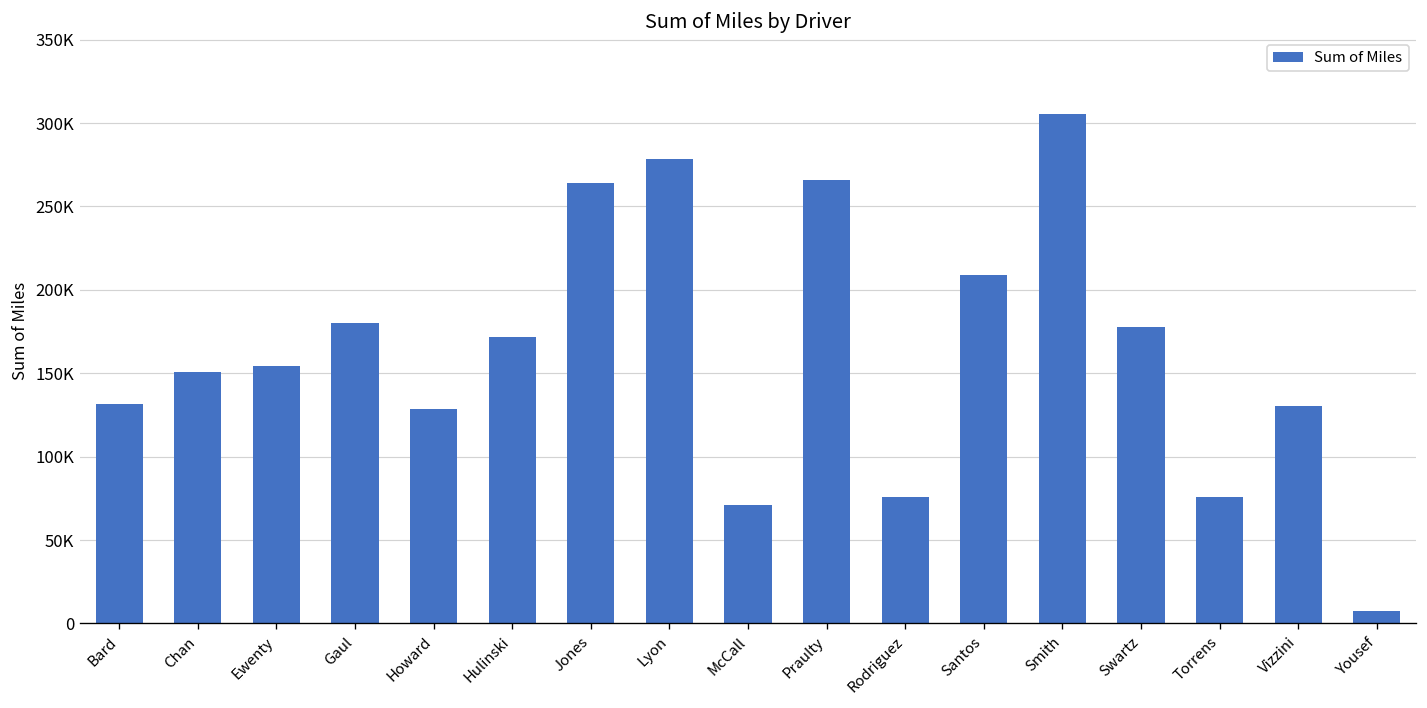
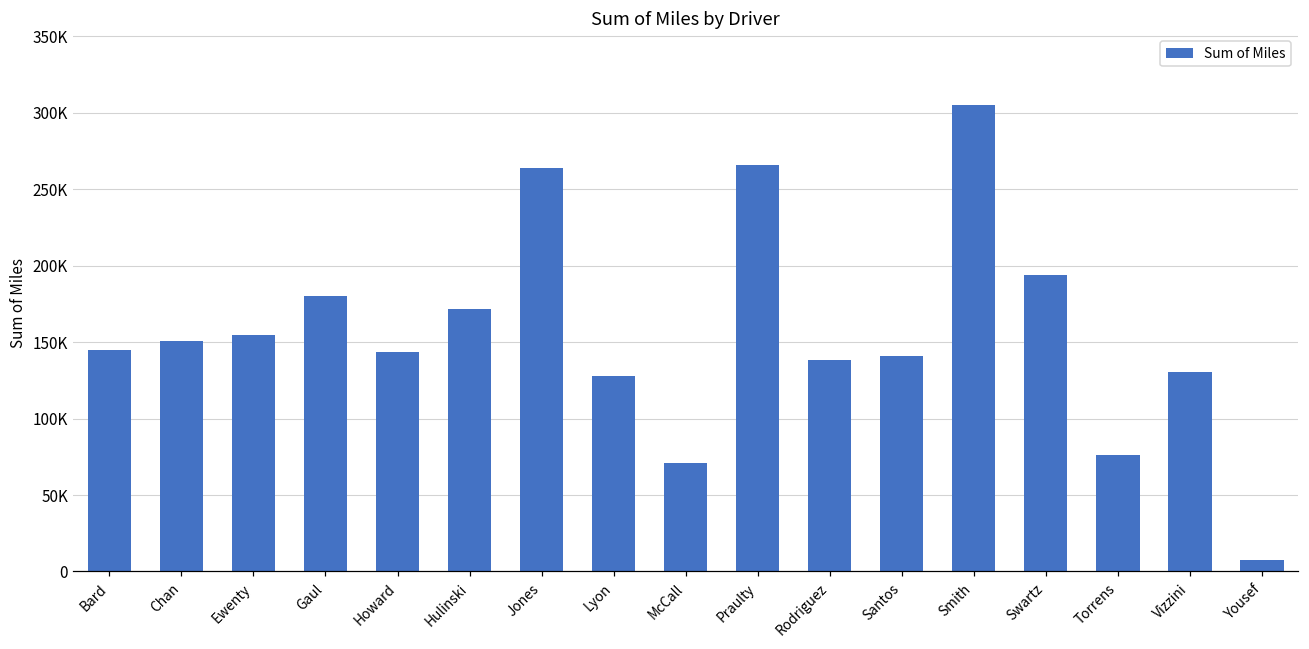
Bard: 132000 -> 145000
Howard: 128000 -> 144000
Lyon: 278000 -> 128000
Rodriguez: 76000 -> 139000
Santos: 209000 -> 141000
Swartz: 178000 -> 194000
